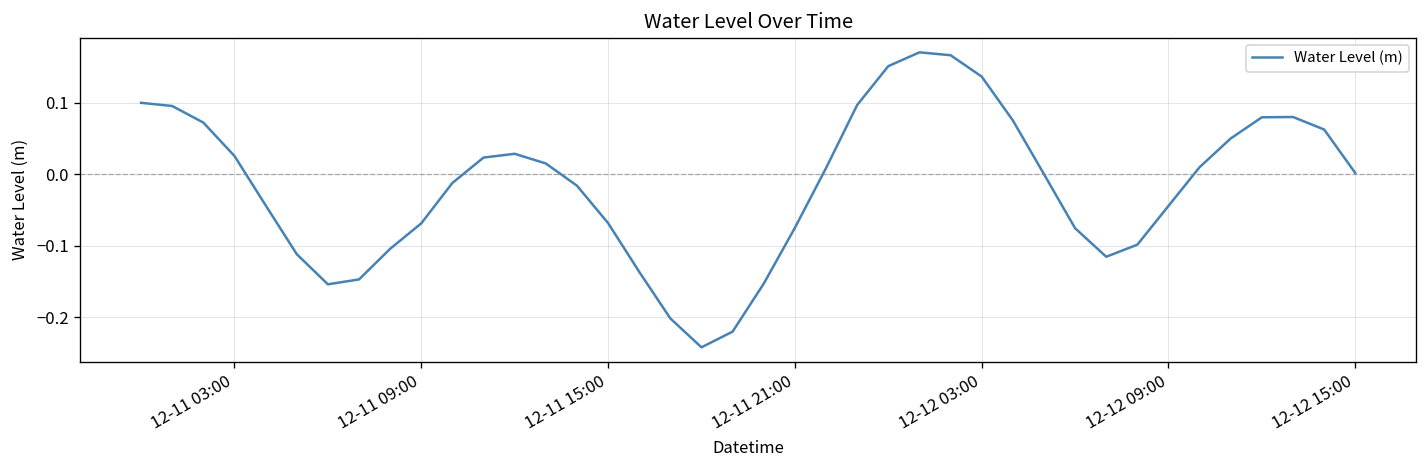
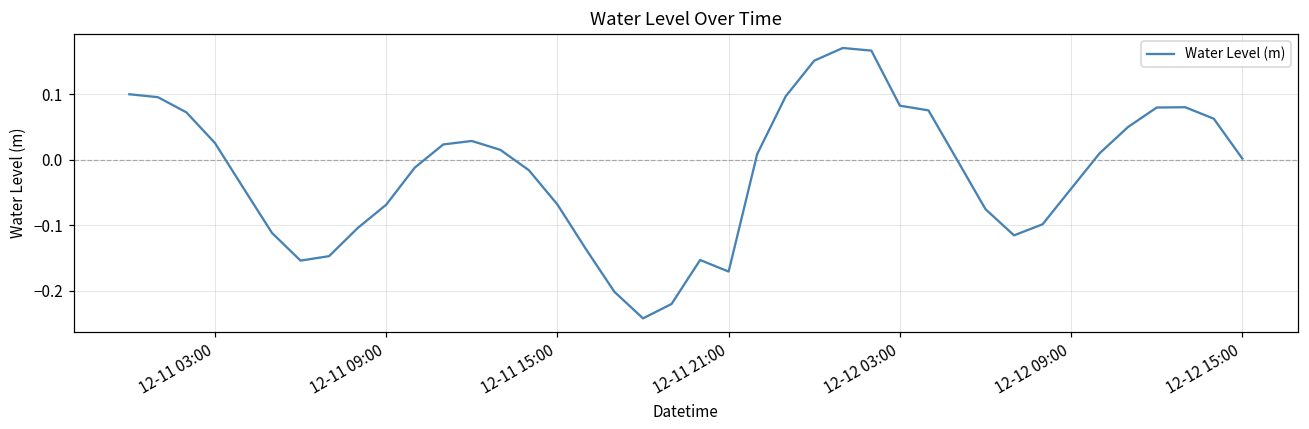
12-11 21:00: -0.07 -> -0.17
12-12 03:00: 0.14 -> 0.08
